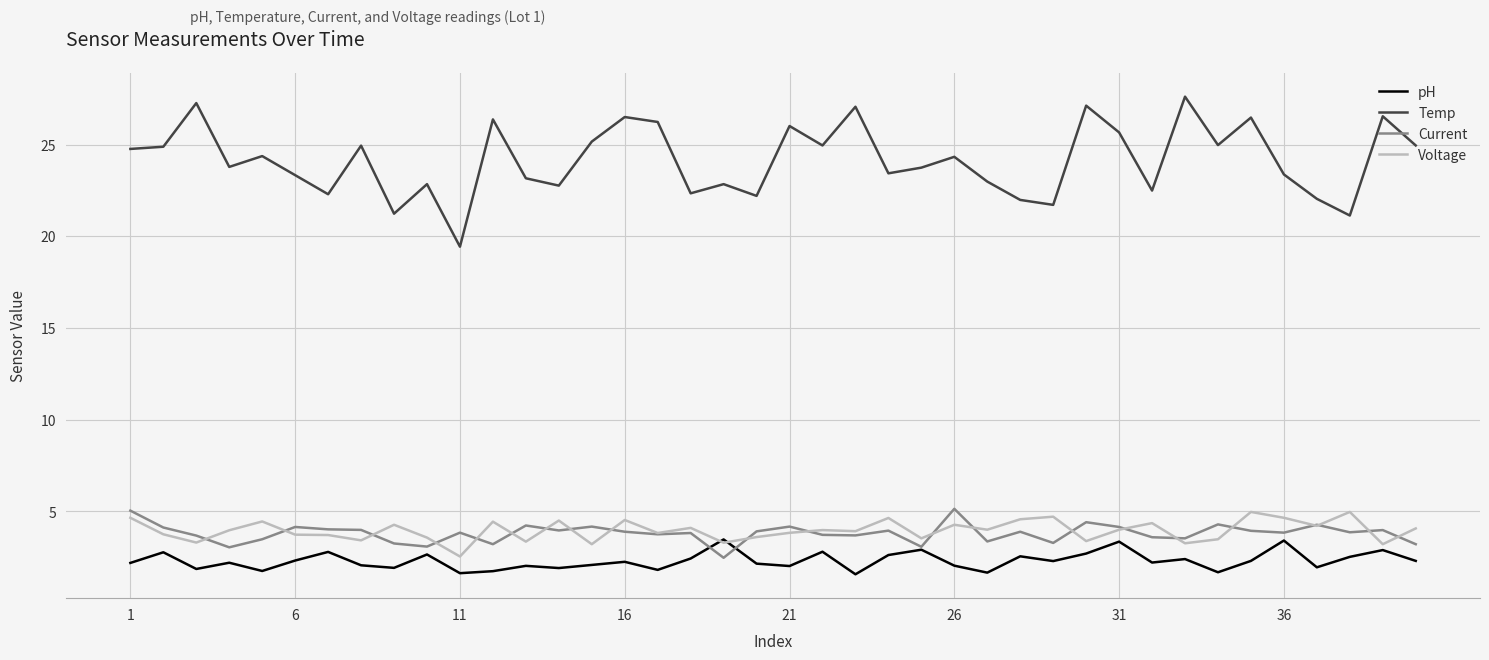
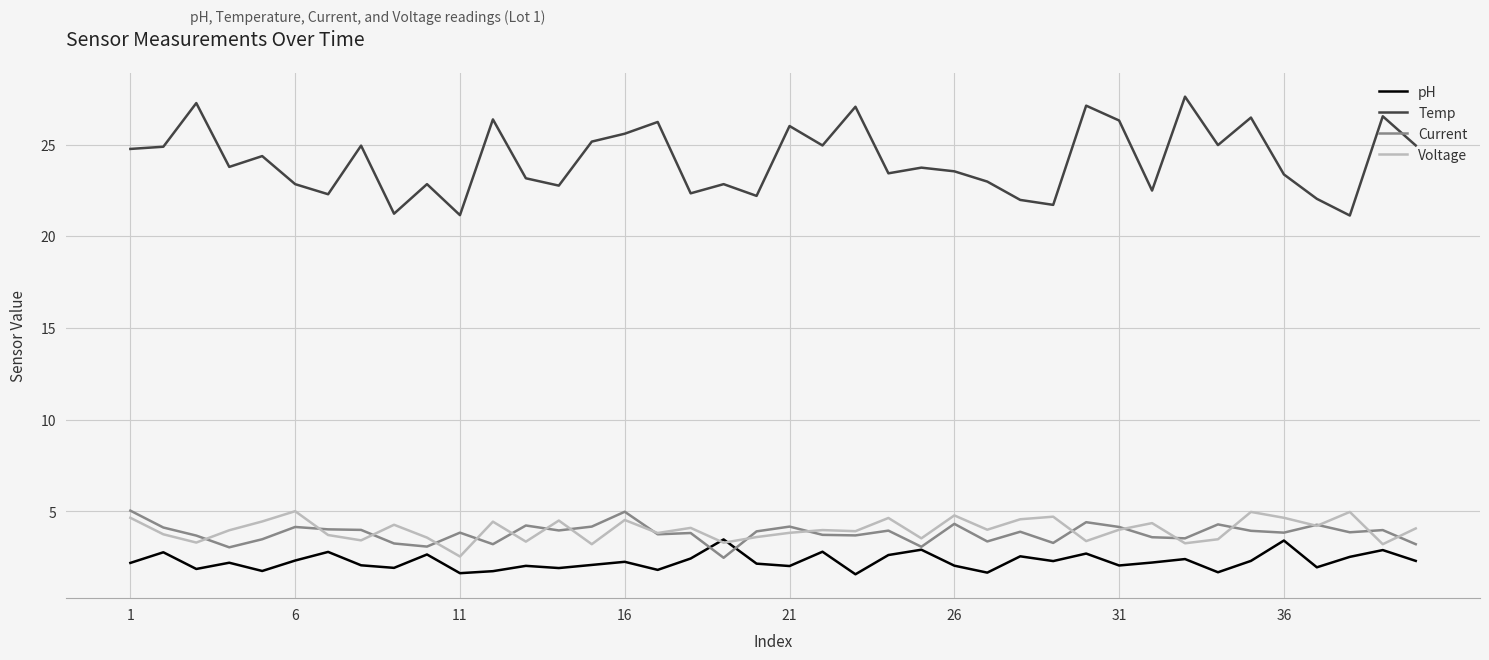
Temp, 6: 23.3 -> 22.8
Voltage, 6: 3.7 -> 5.0
Temp, 11: 19.4 -> 21.2
Temp, 16: 26.5 -> 25.6
Current, 16: 3.9 -> 5.0
Temp, 26: 24.3 -> 23.5
Current, 26: 5.1 -> 4.3
Voltage, 26: 4.3 -> 4.8
pH, 31: 3.4 -> 2.1
Temp, 31: 25.7 -> 26.3
